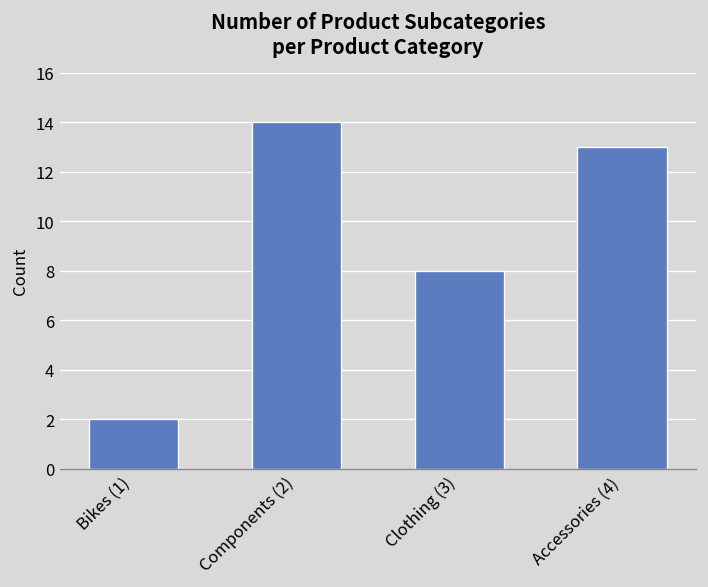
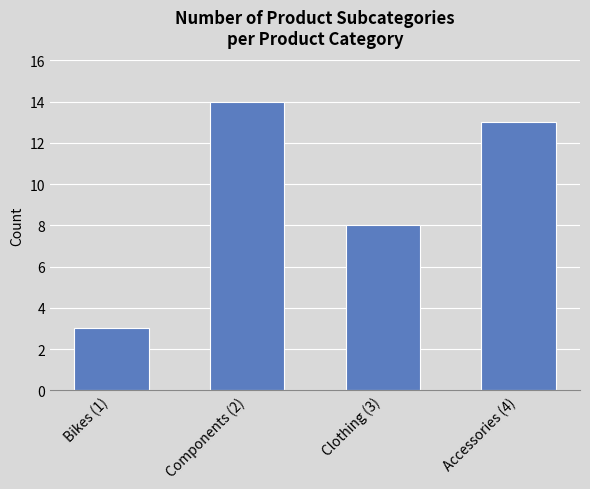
Bikes (1): 2 -> 3
